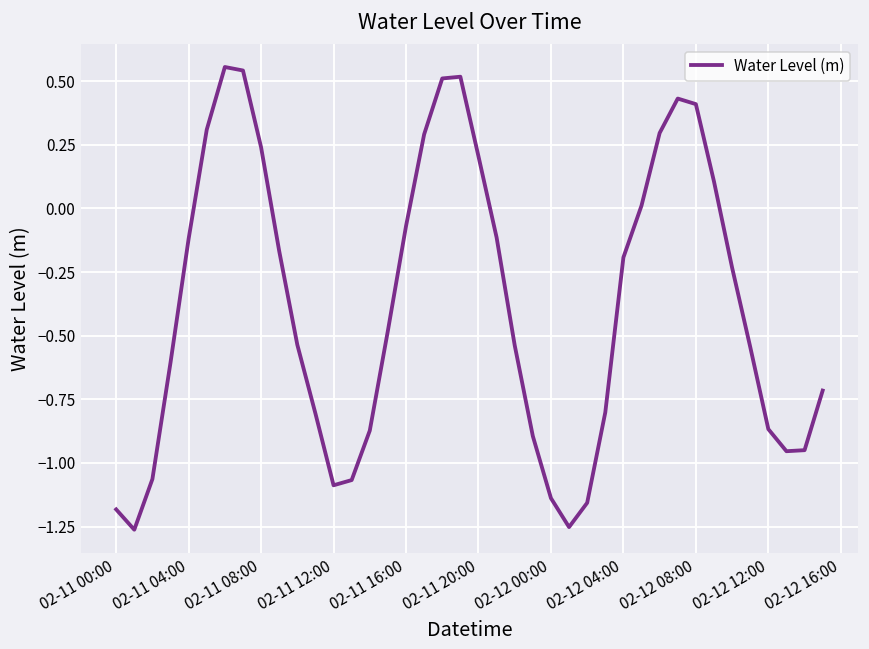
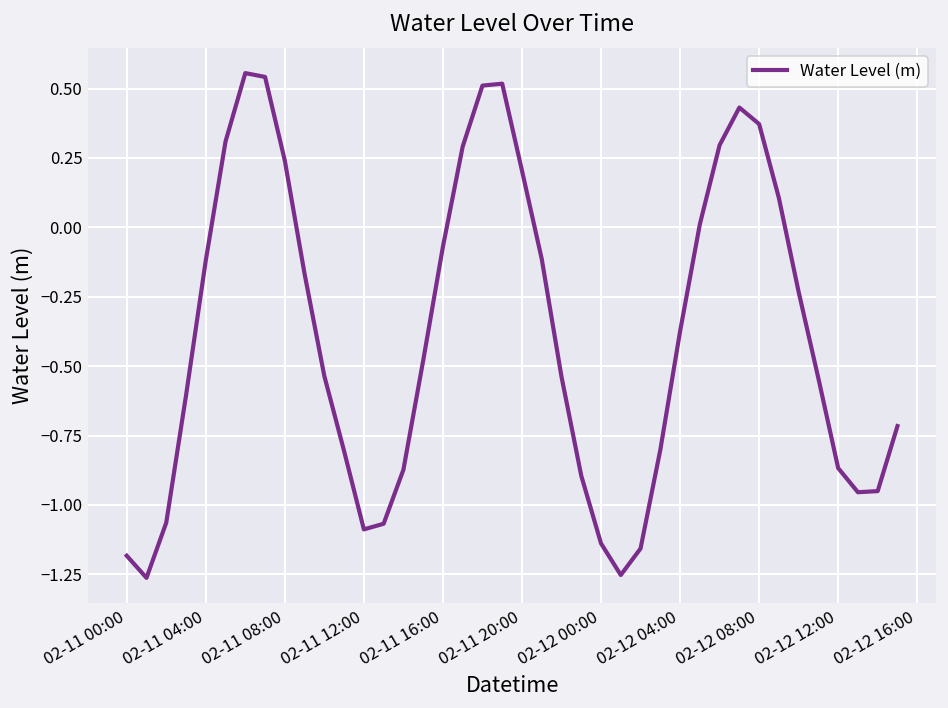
02-12 04:00: -0.19 -> -0.37
02-12 08:00: 0.41 -> 0.37
